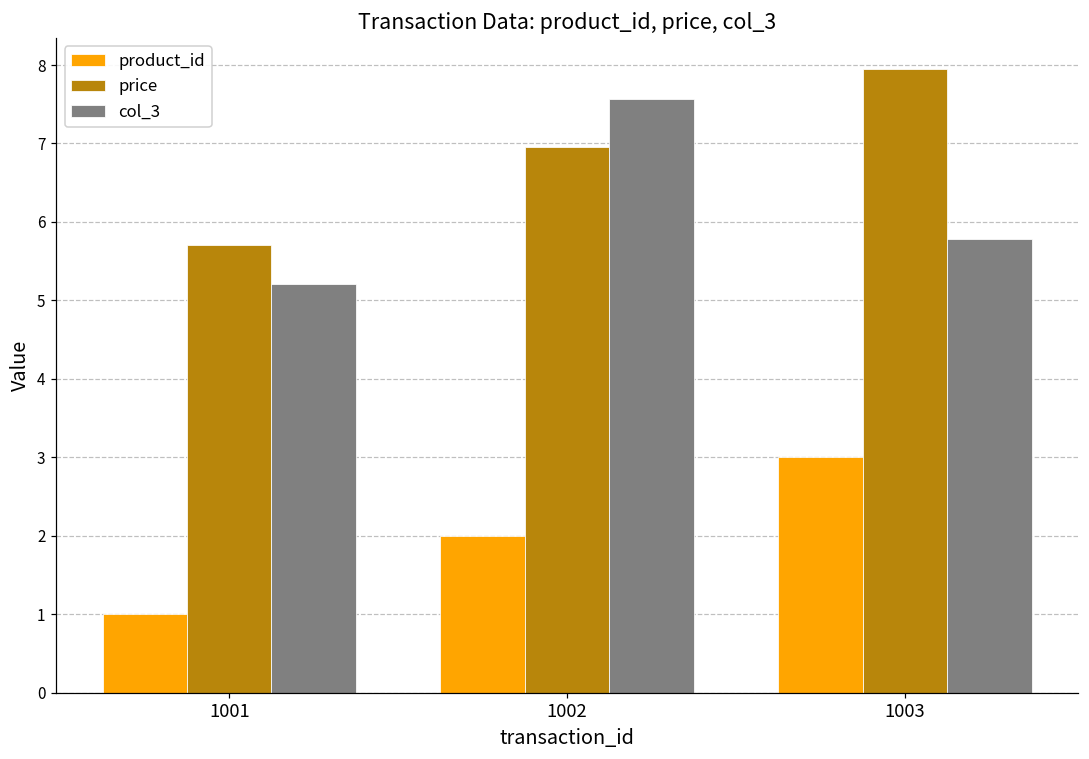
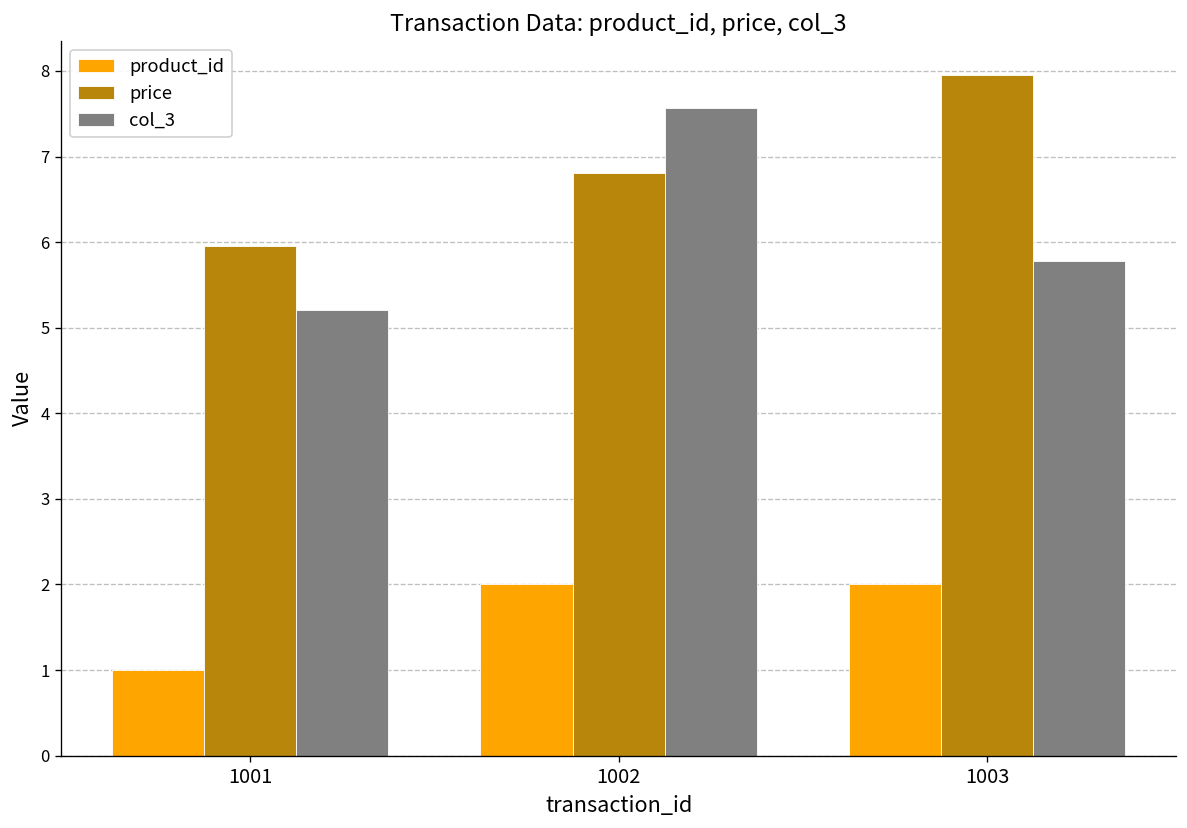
price, 1001: 5.7 -> 6.0
price, 1002: 7.0 -> 6.8
product_id, 1003: 3 -> 2
